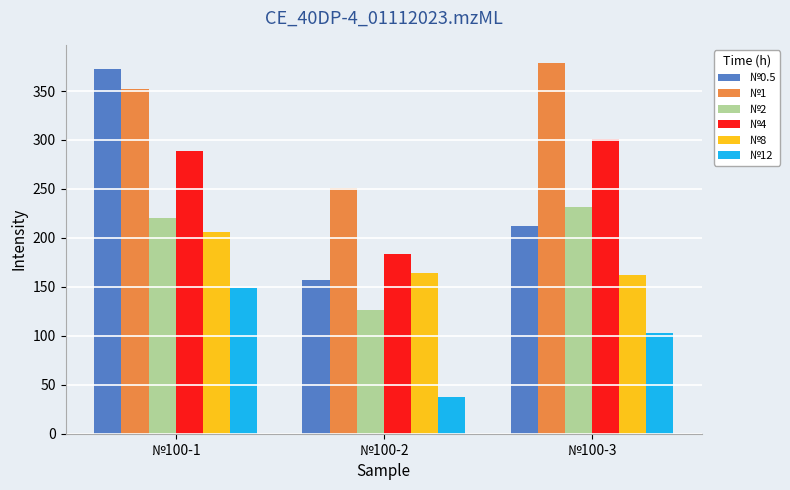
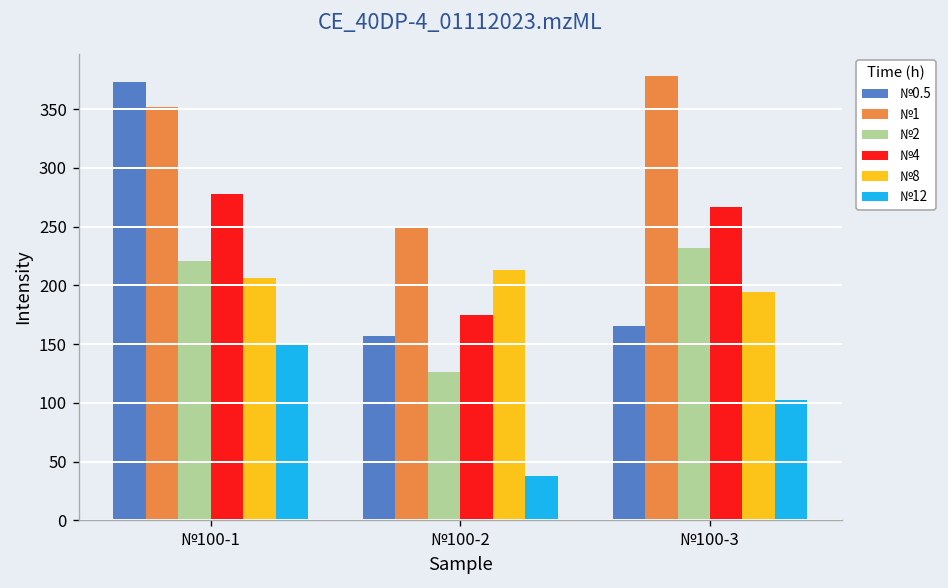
№4, №100-1: 290 -> 280
№4, №100-2: 180 -> 170
№8, №100-2: 160 -> 210
№0.5, №100-3: 210 -> 170
№4, №100-3: 300 -> 270
№8, №100-3: 160 -> 190
